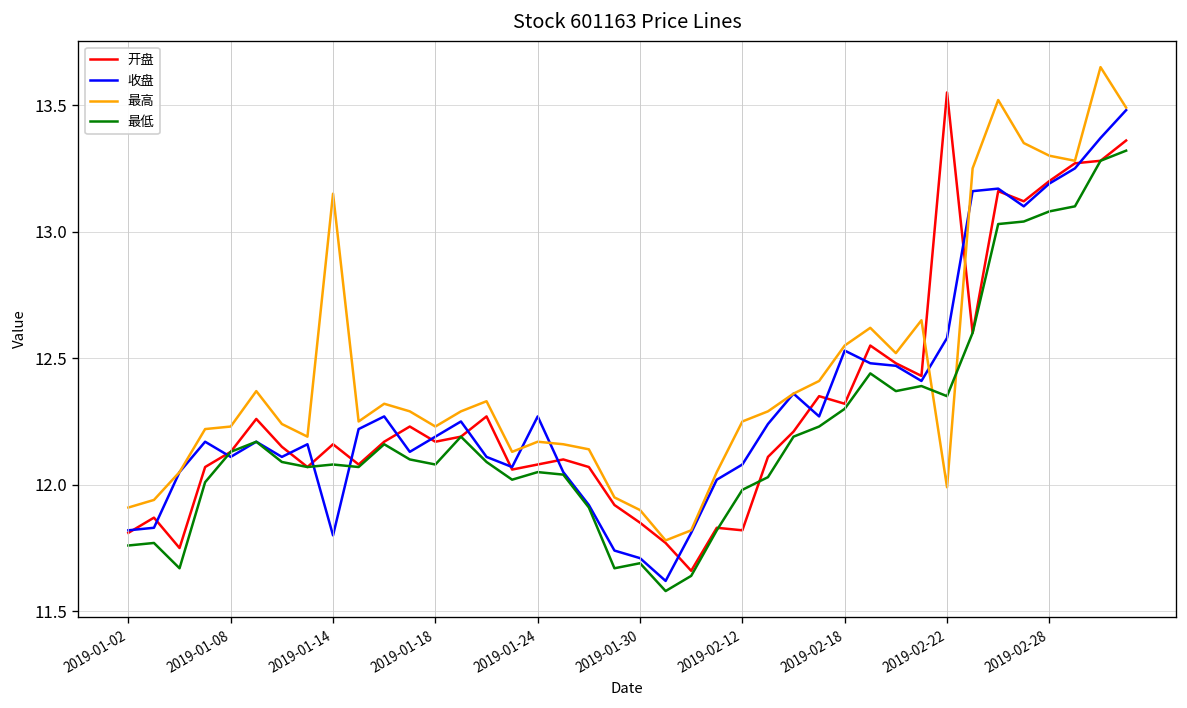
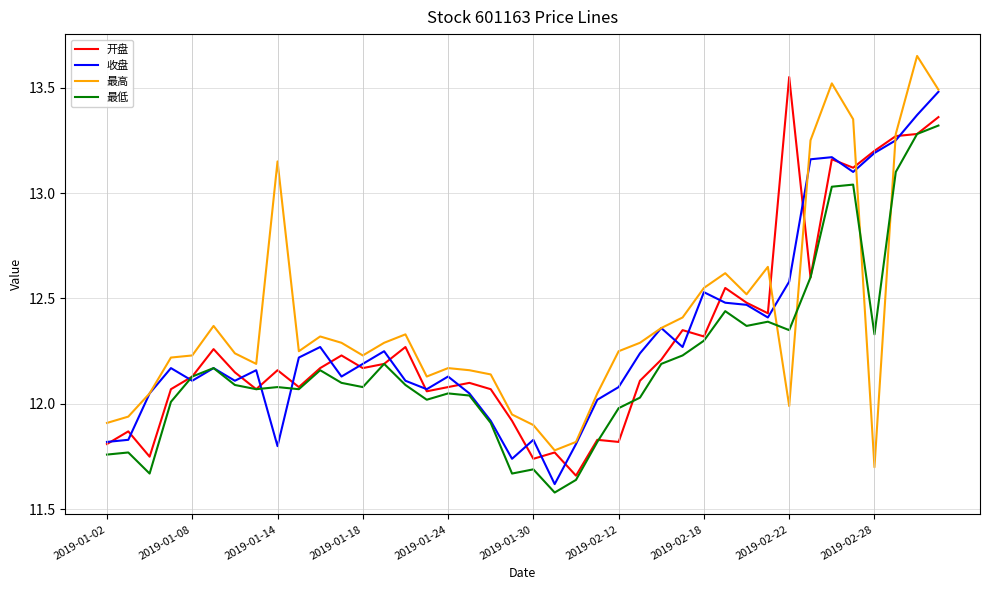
收盘, 2019-01-24: 12.27 -> 12.13
开盘, 2019-01-30: 11.85 -> 11.74
收盘, 2019-01-30: 11.71 -> 11.83
最高, 2019-02-28: 13.3 -> 11.7
最低, 2019-02-28: 13.08 -> 12.33
